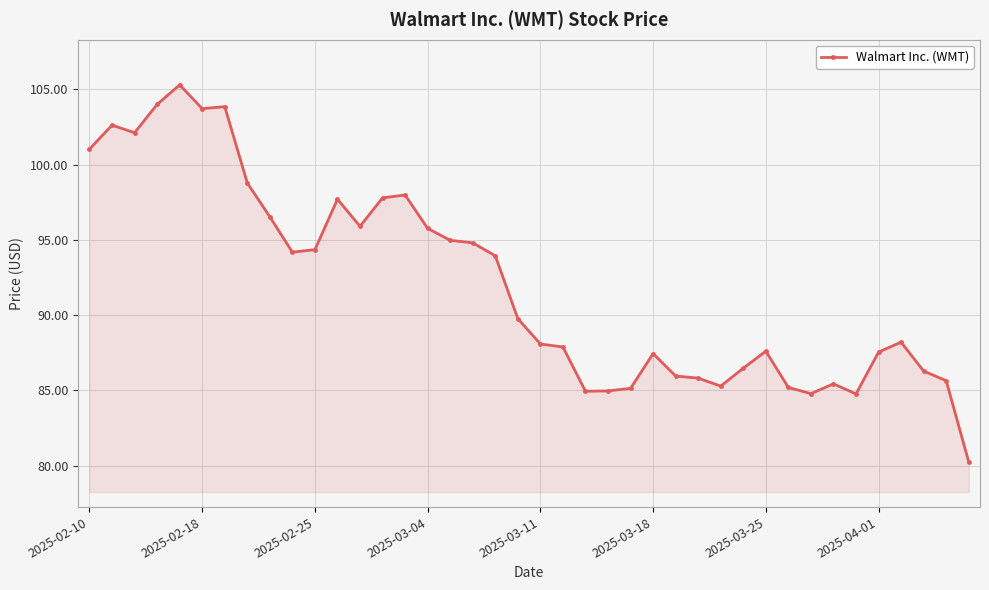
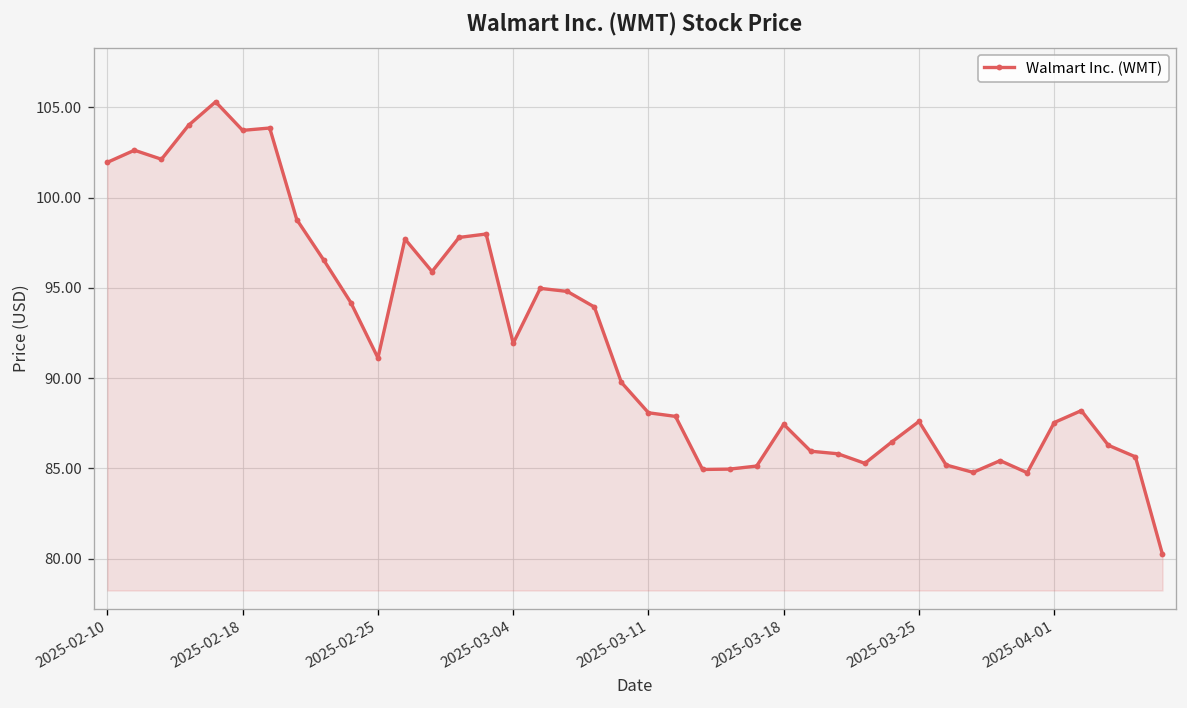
2025-02-10: 101.0 -> 102.0
2025-02-25: 94.4 -> 91.1
2025-03-04: 95.8 -> 91.9
